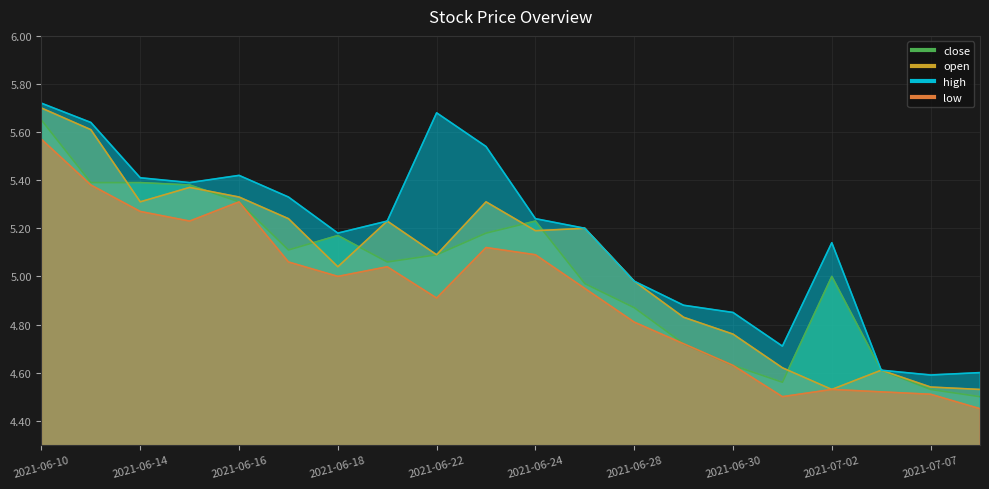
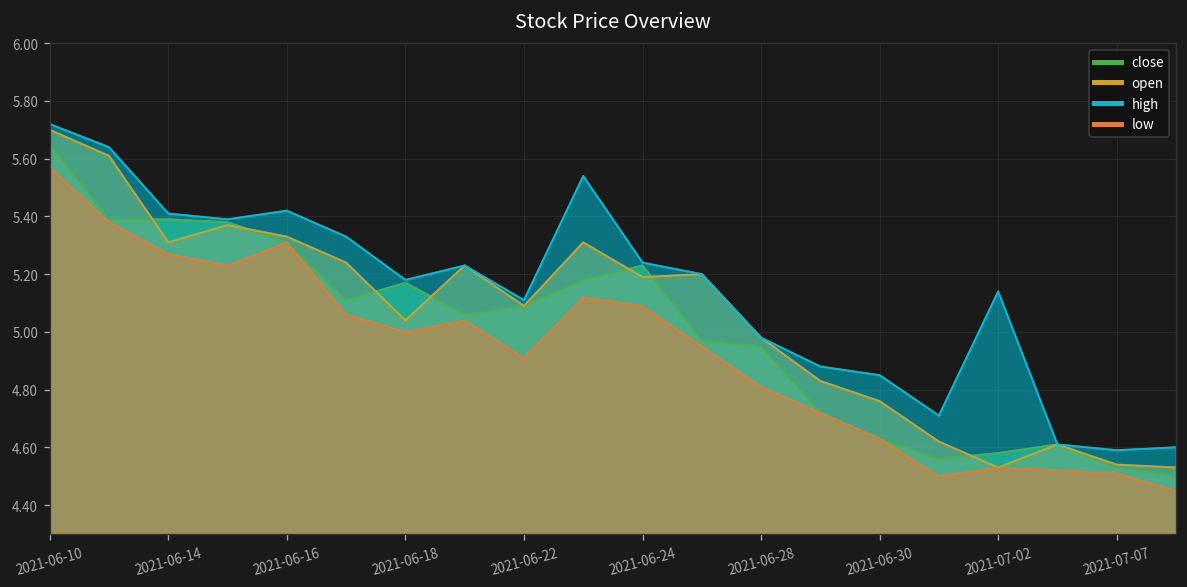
high, 2021-06-22: 5.68 -> 5.11
close, 2021-06-28: 4.87 -> 4.95
close, 2021-07-02: 5.00 -> 4.58
